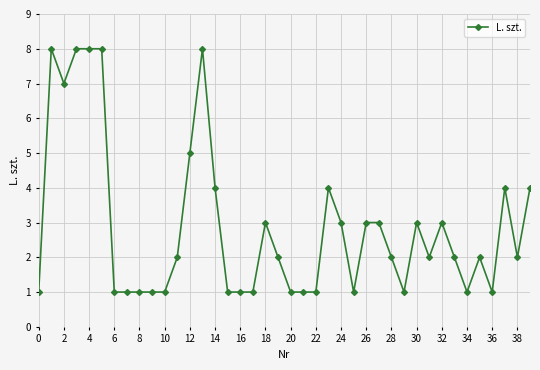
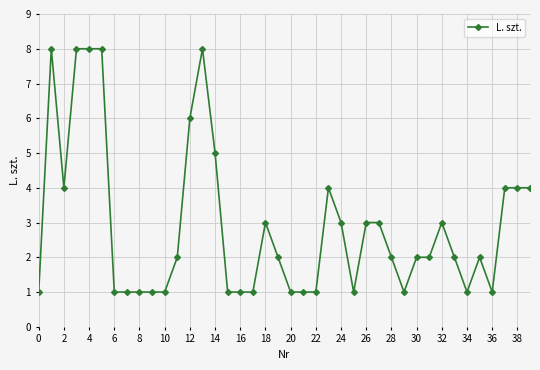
2: 7 -> 4
12: 5 -> 6
14: 4 -> 5
30: 3 -> 2
38: 2 -> 4
